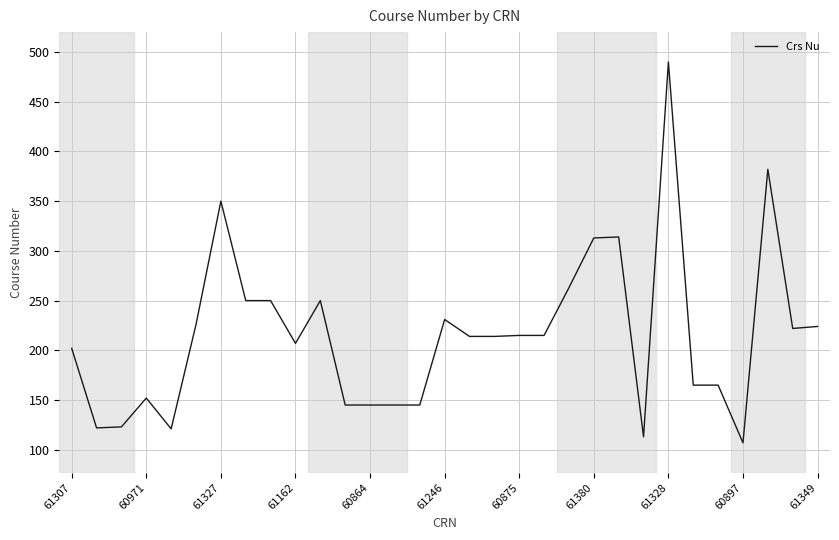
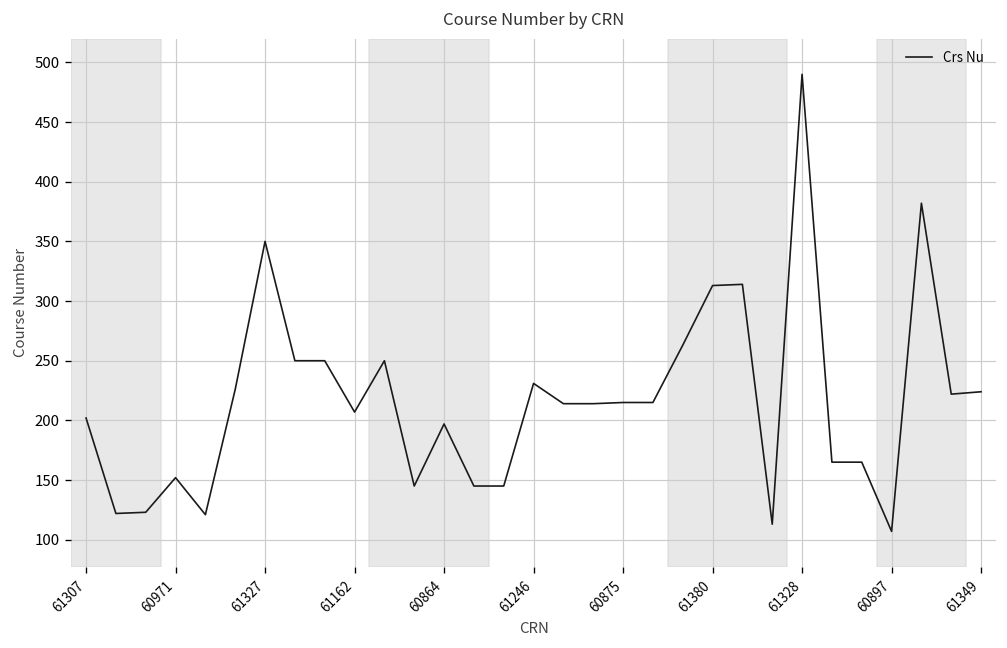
60864: 150 -> 200
